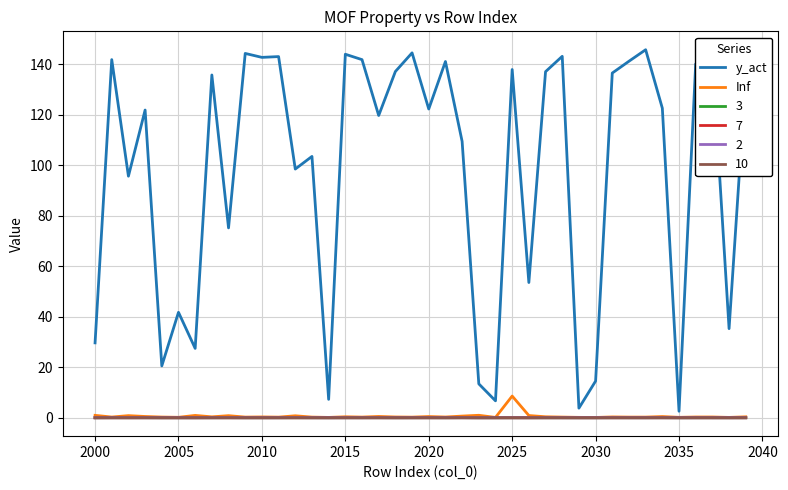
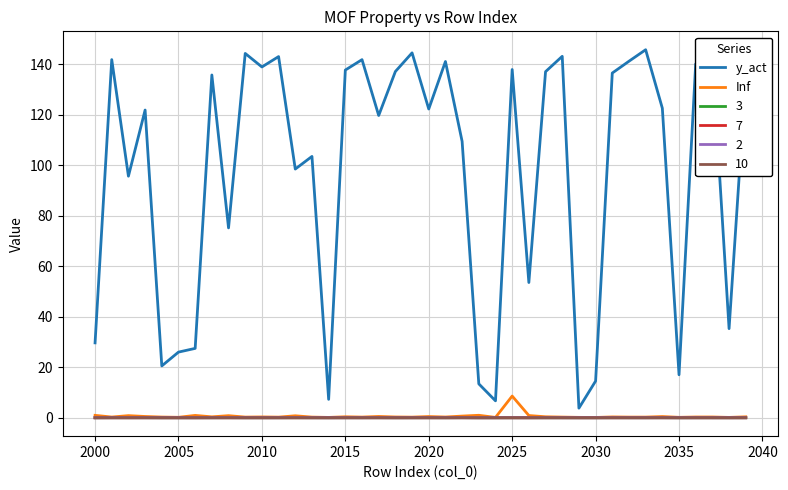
y_act, 2005: 42 -> 26
y_act, 2010: 143 -> 139
y_act, 2015: 144 -> 138
y_act, 2035: 3 -> 17
